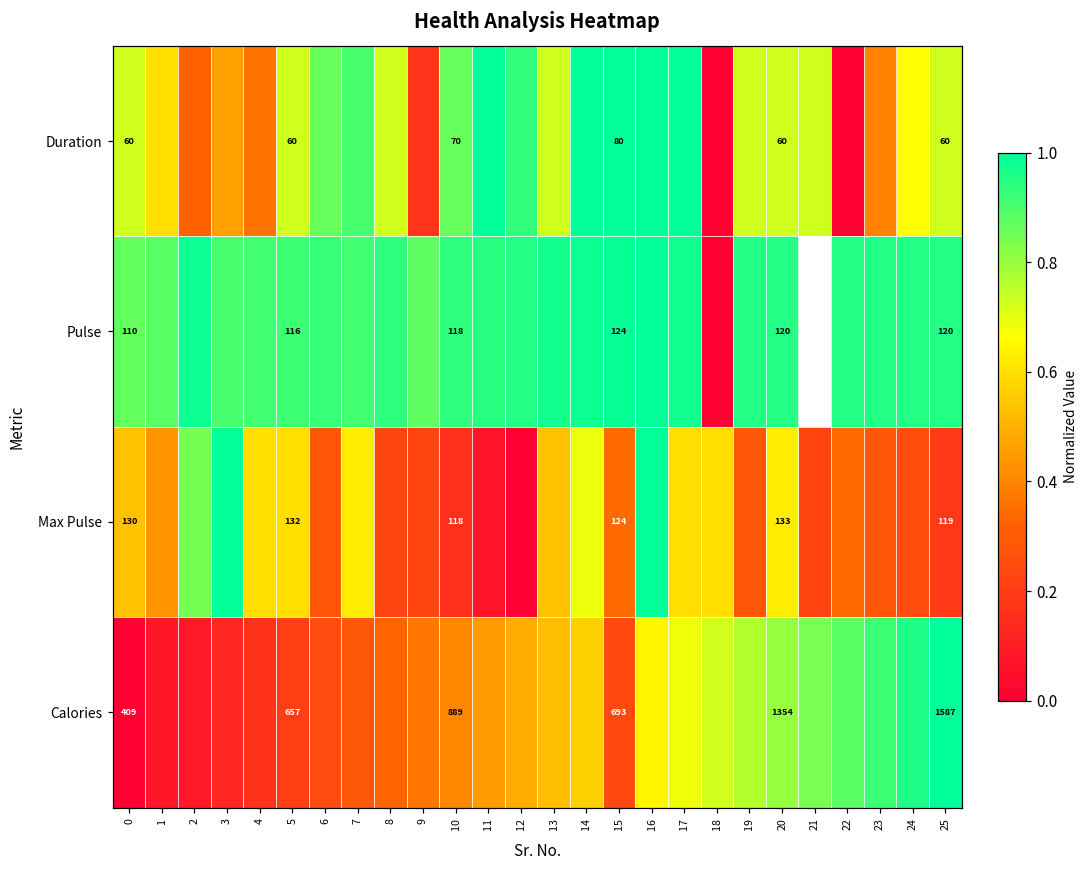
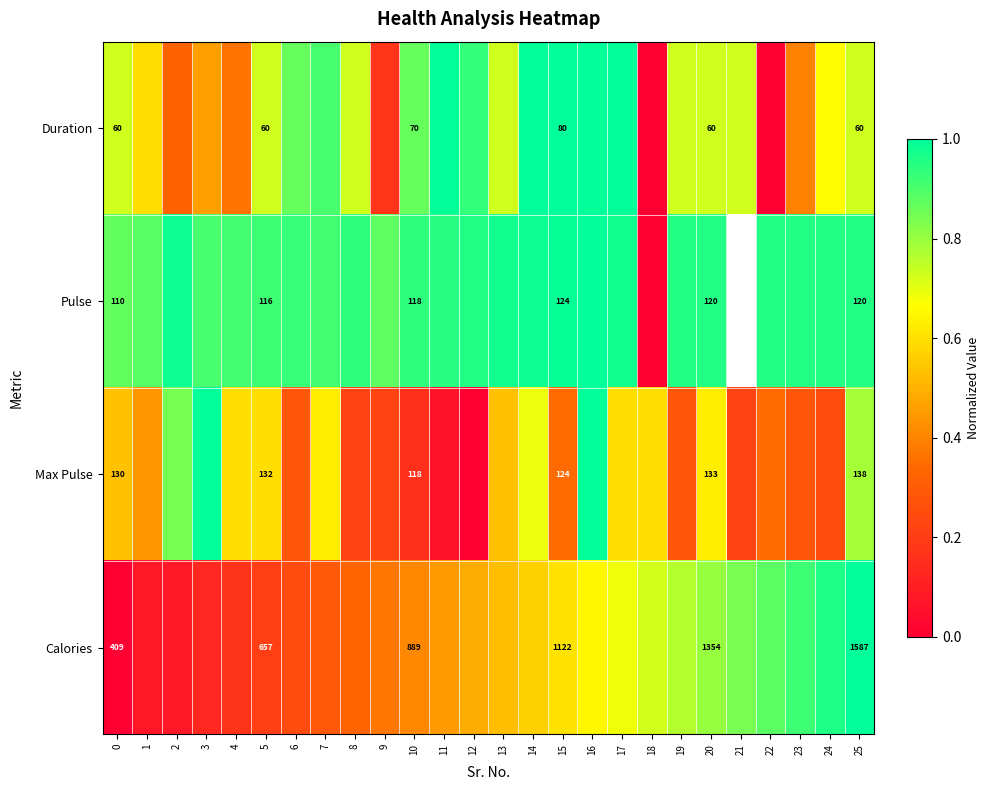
Max Pulse, 25: 119 -> 138
Calories, 15: 693 -> 1122
